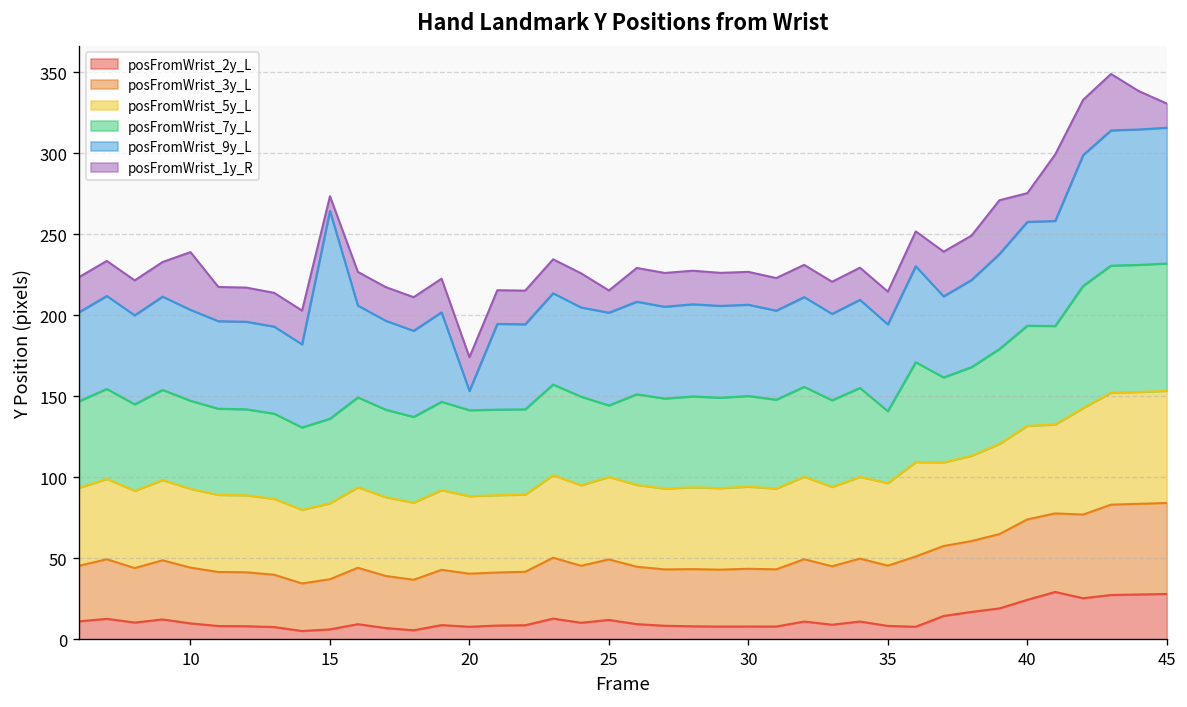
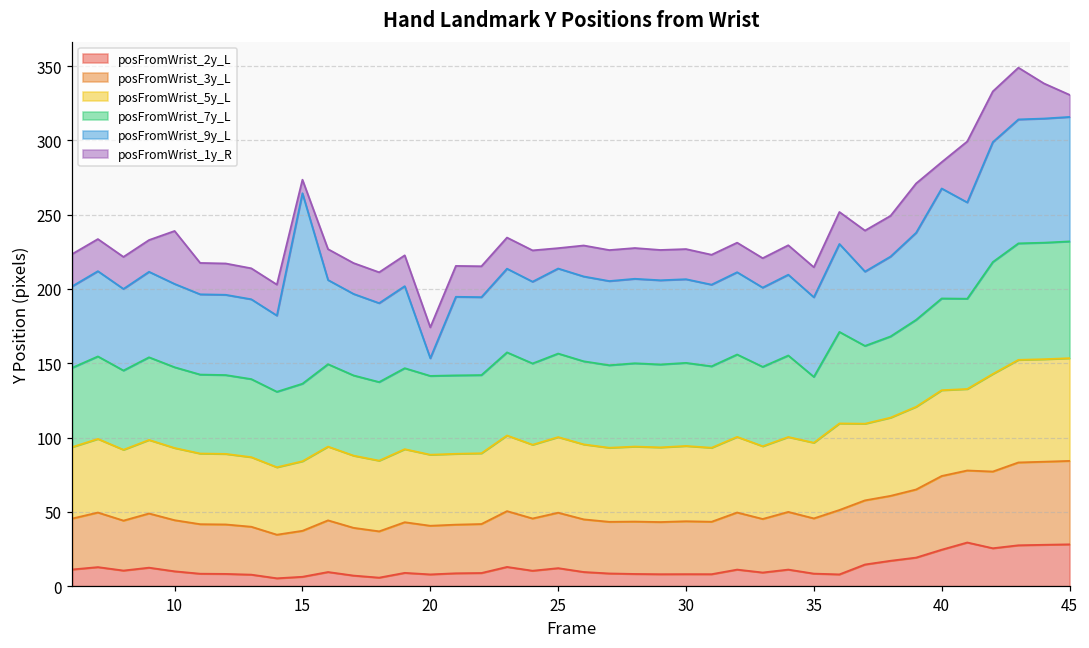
posFromWrist_7y_L, 25: 44 -> 56
posFromWrist_9y_L, 40: 64 -> 74
